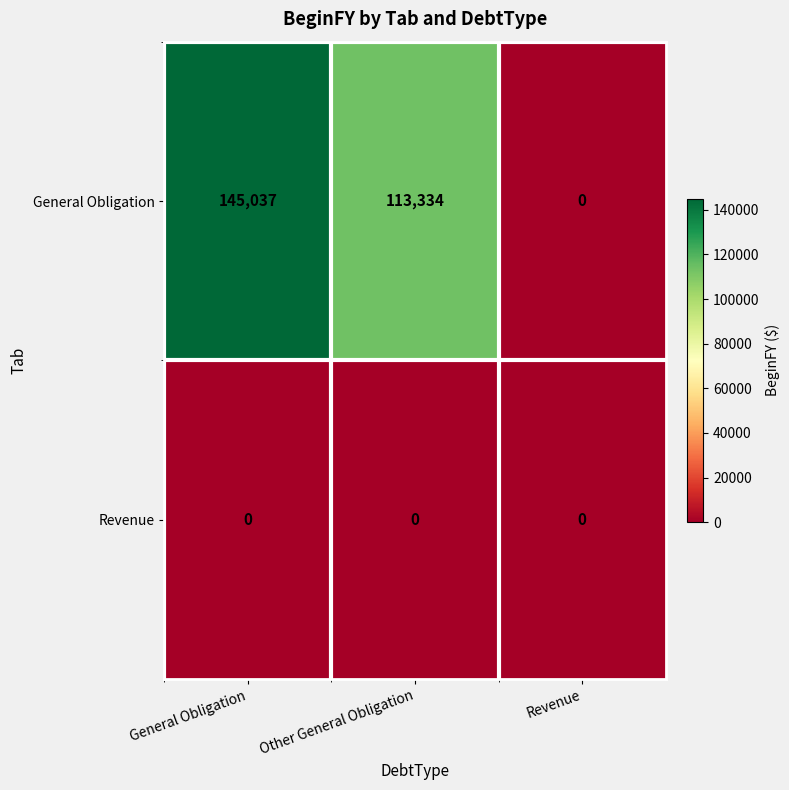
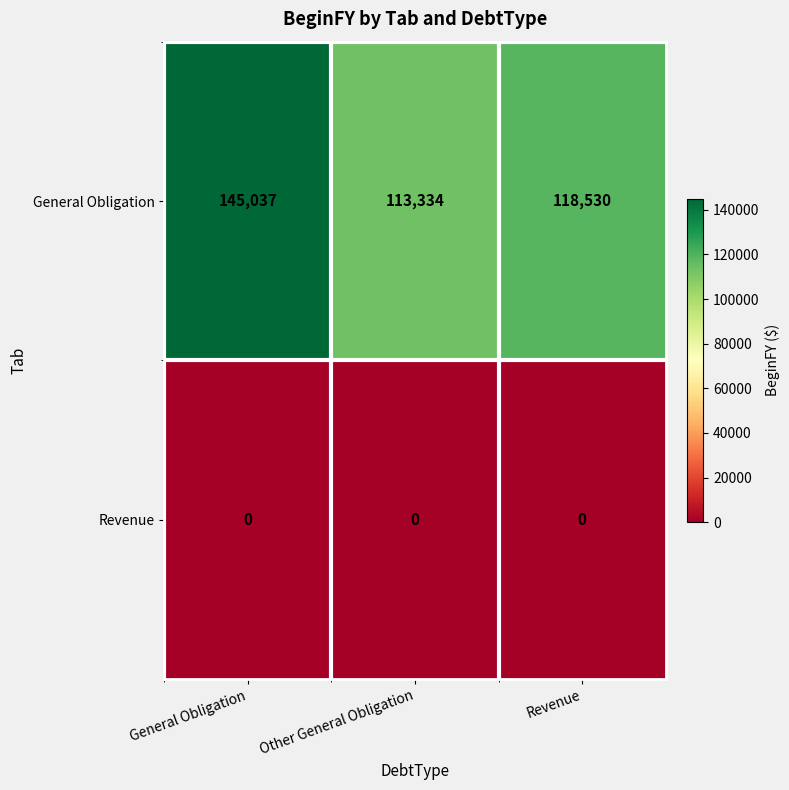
General Obligation, Revenue: 0 -> 118,530
